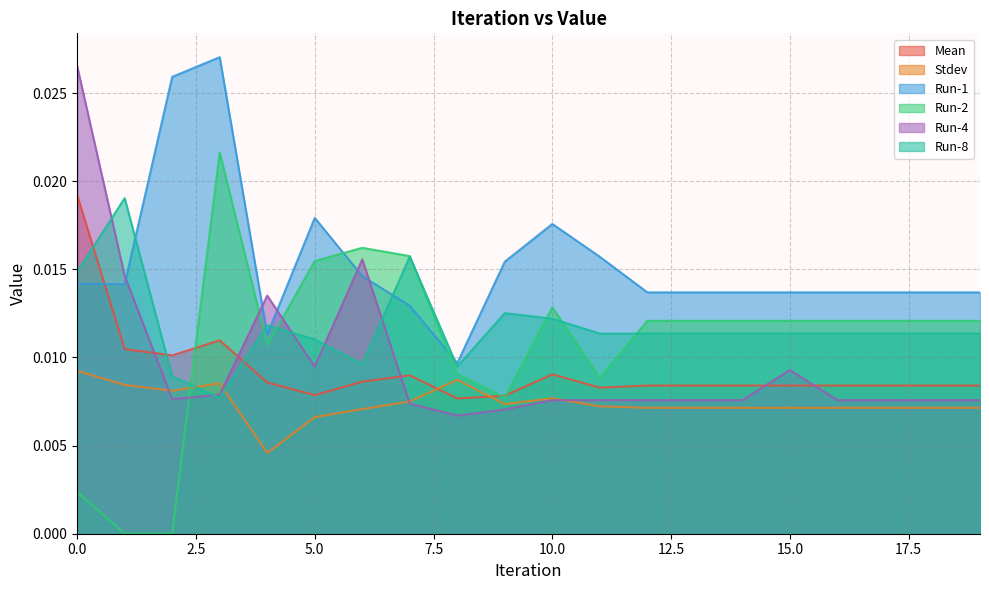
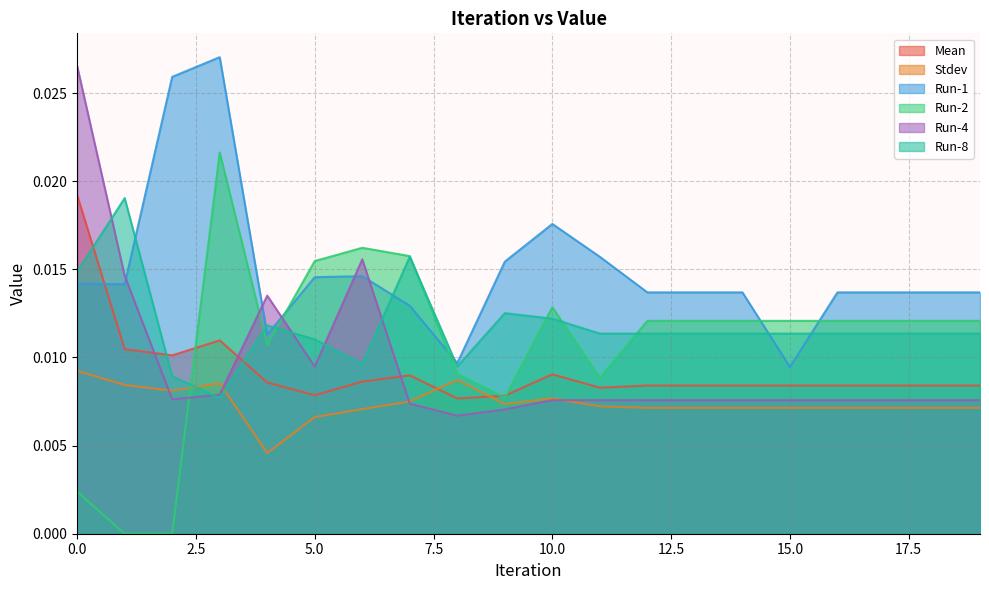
Run-1, 5.0: 0.0179 -> 0.0146
Run-1, 15.0: 0.0137 -> 0.0095
Run-4, 15.0: 0.0093 -> 0.0076
